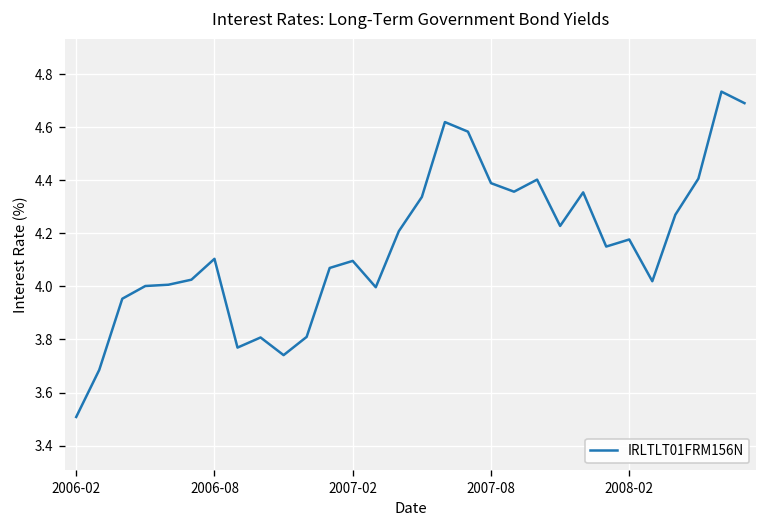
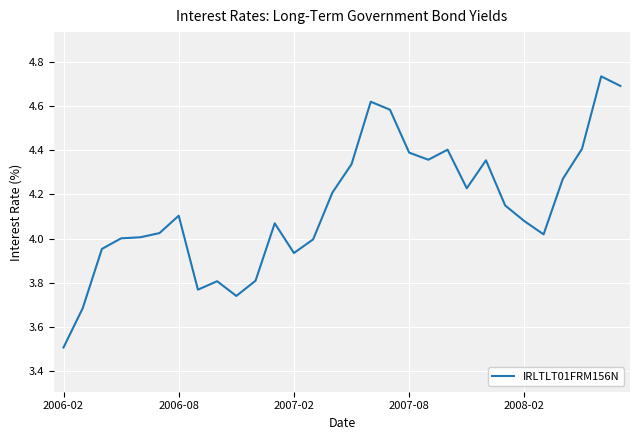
2007-02: 4.10 -> 3.94
2008-02: 4.18 -> 4.08
